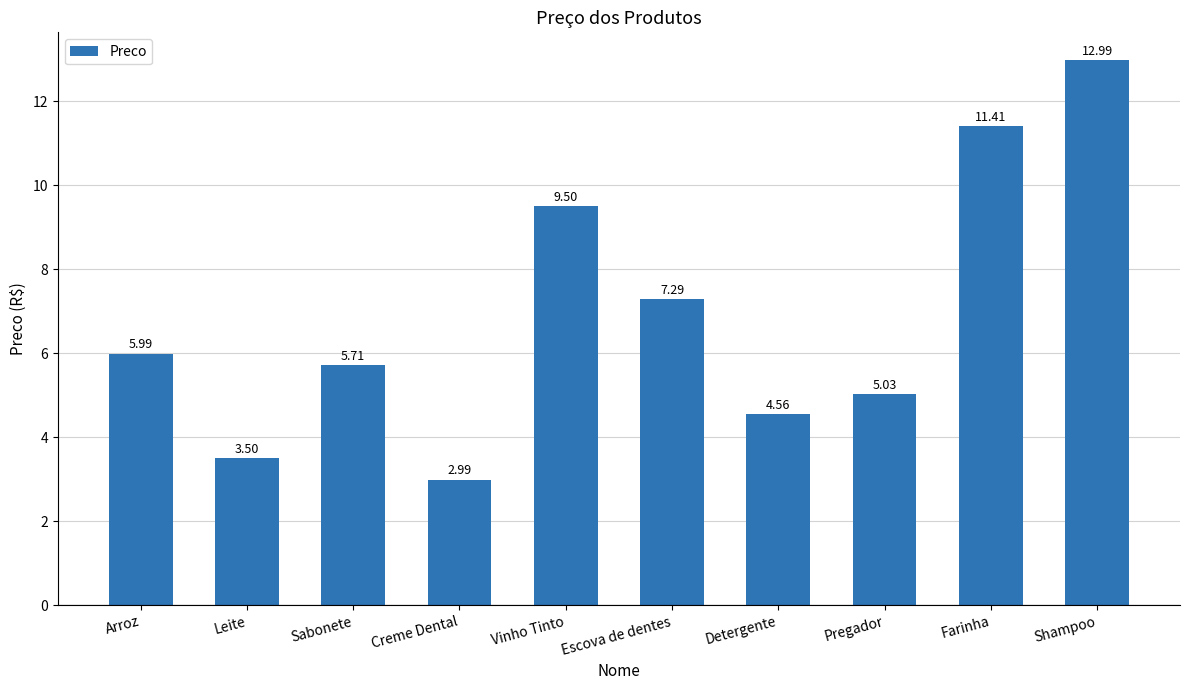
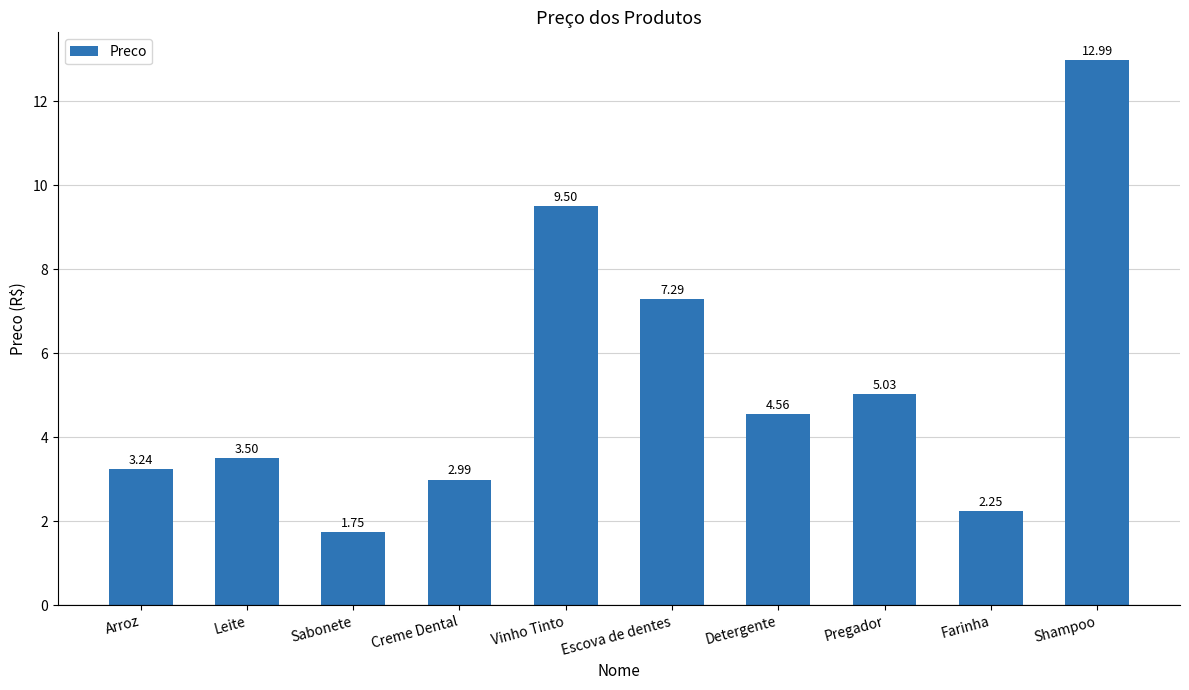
Arroz: 5.99 -> 3.24
Sabonete: 5.71 -> 1.75
Farinha: 11.41 -> 2.25
